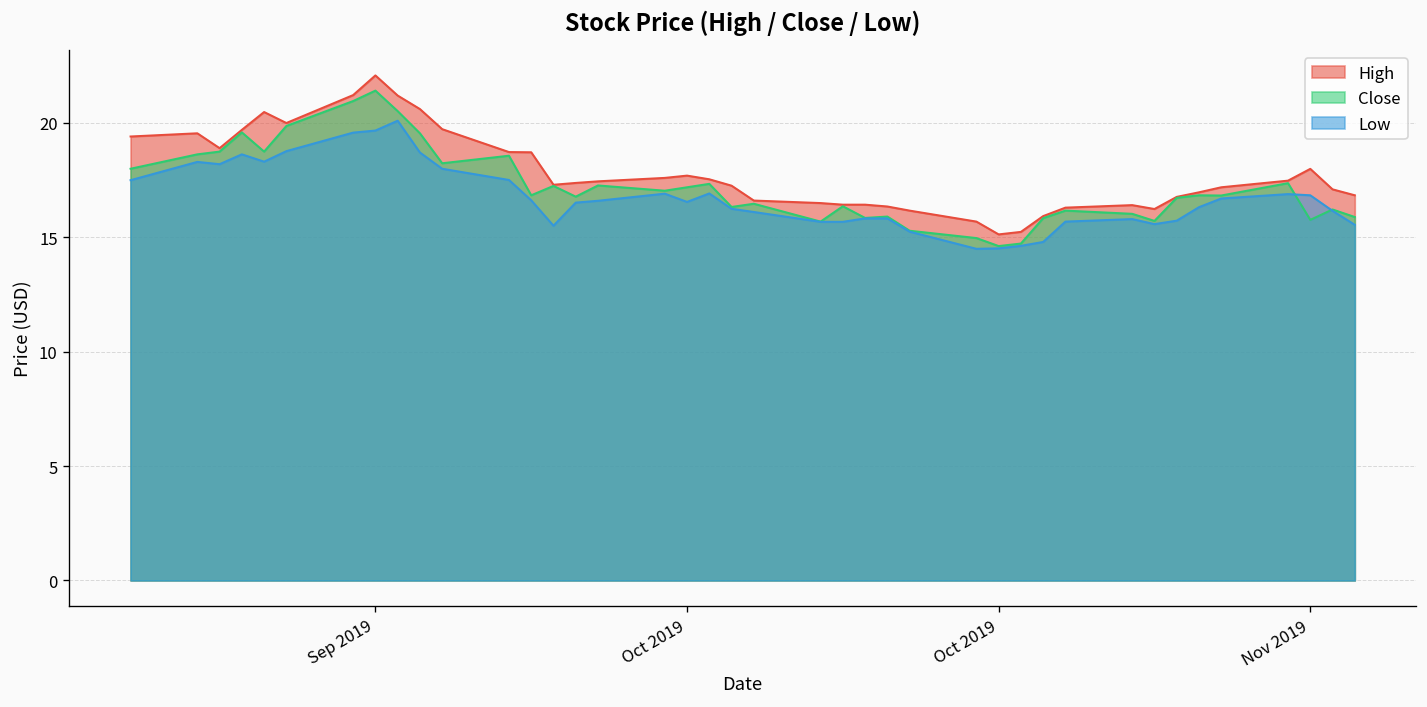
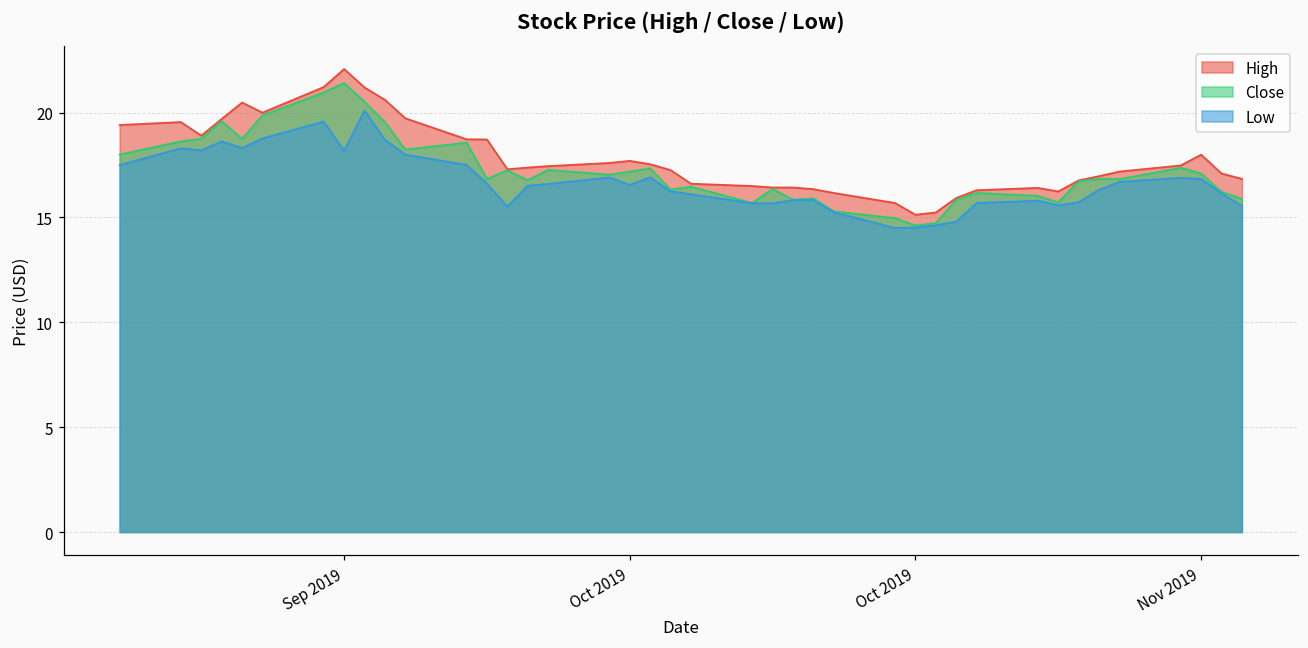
Low, Sep 2019: 19.7 -> 18.2
Close, Nov 2019: 15.8 -> 17.1
